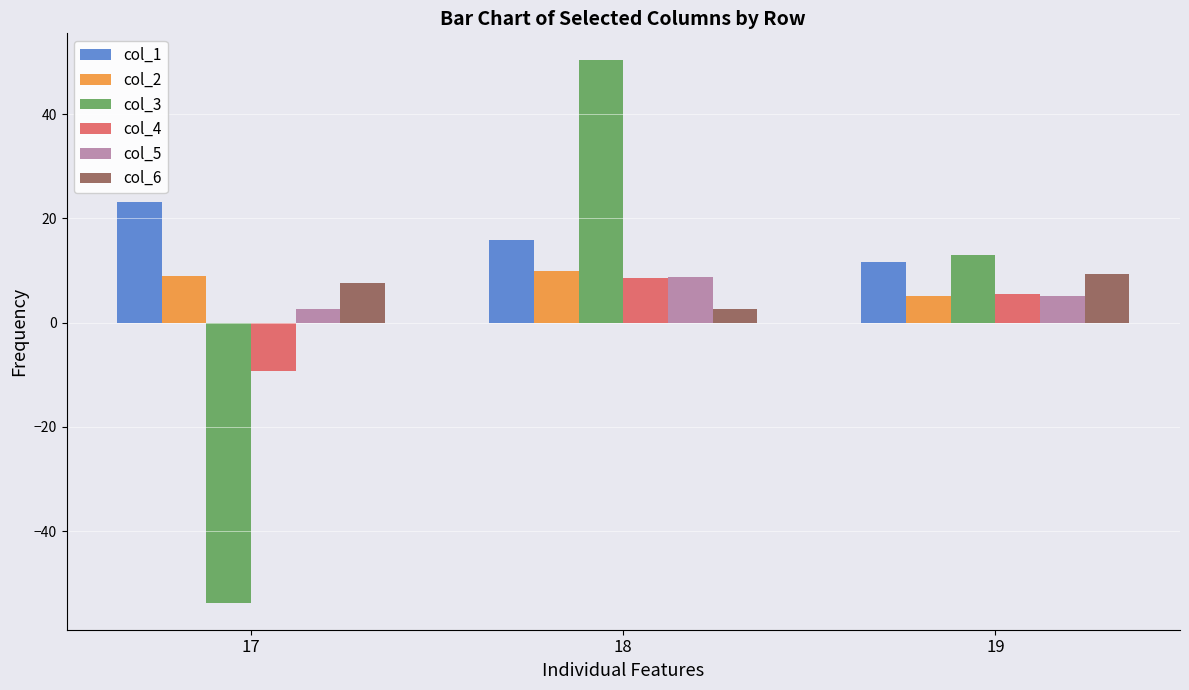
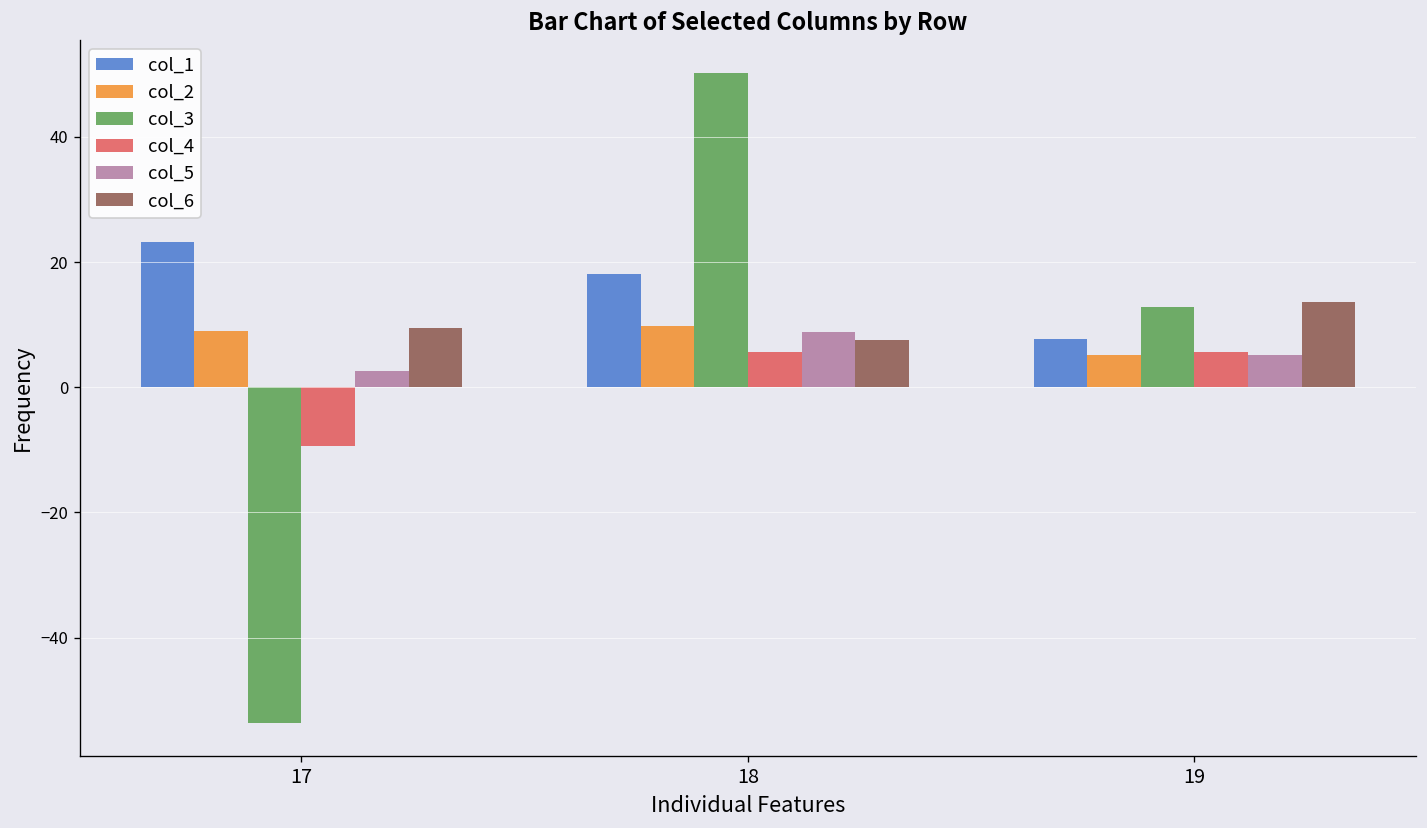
col_6, 17: 8 -> 10
col_1, 18: 16 -> 18
col_4, 18: 9 -> 6
col_6, 18: 3 -> 7
col_1, 19: 12 -> 8
col_6, 19: 9 -> 14
